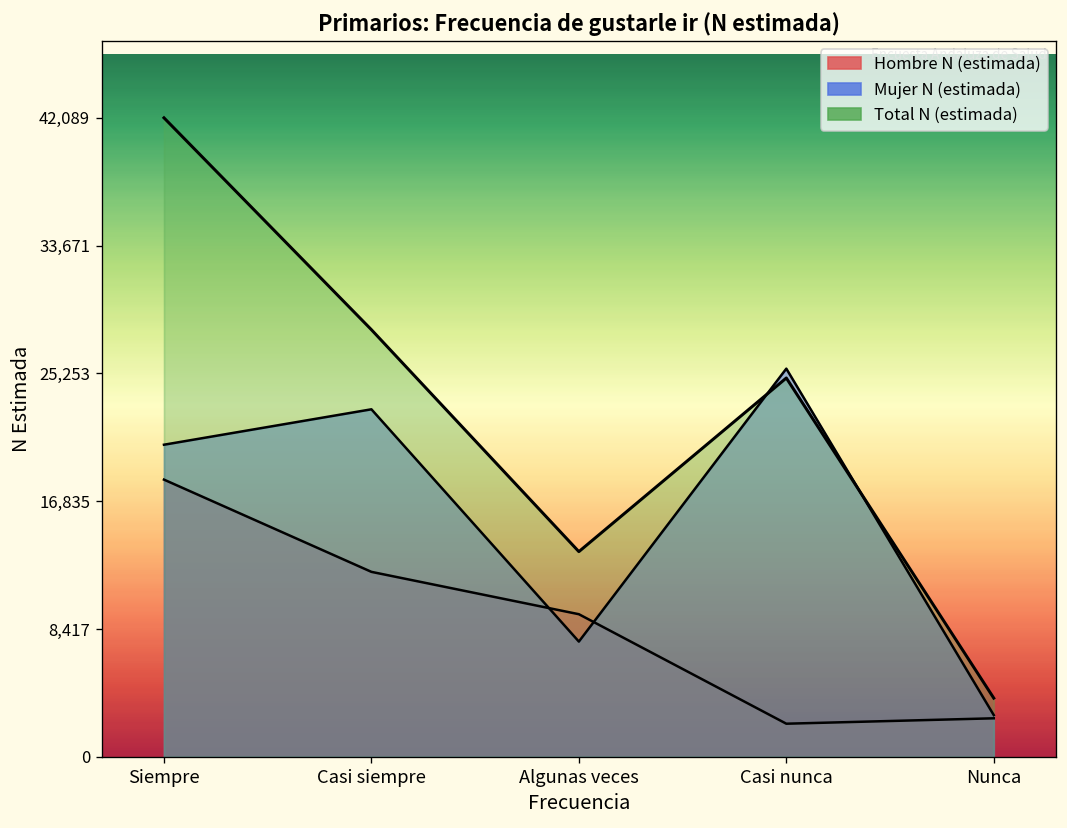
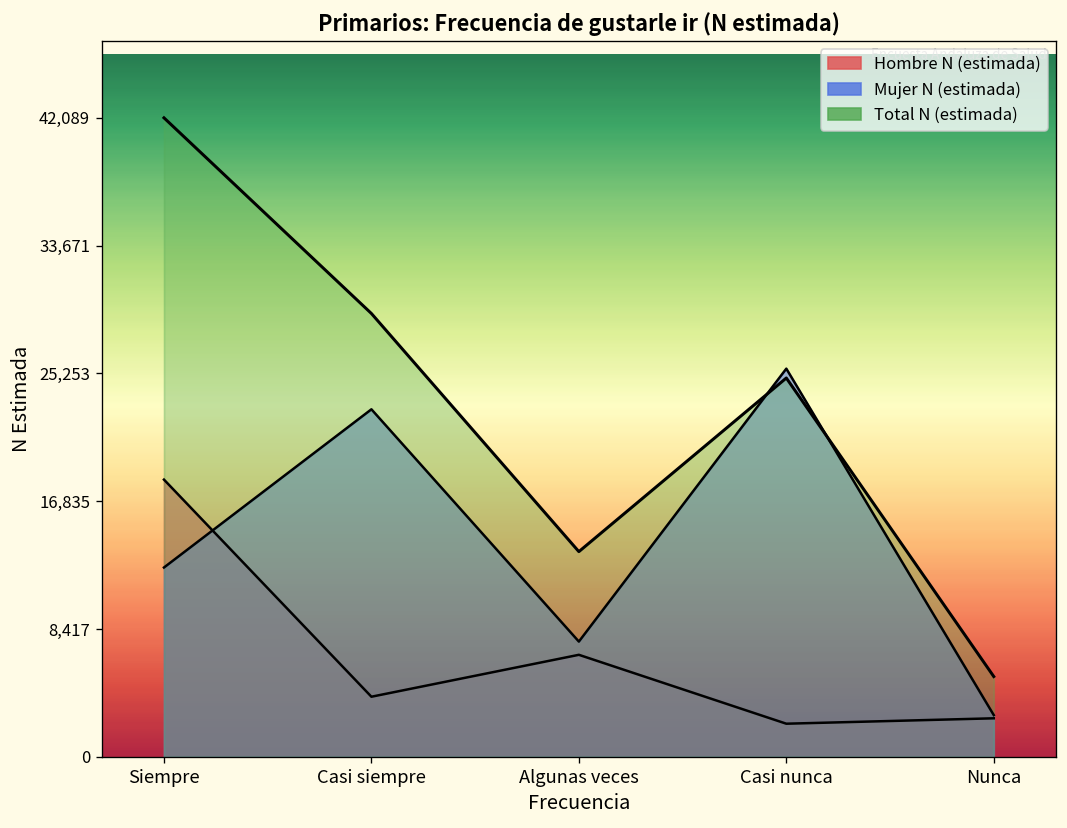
Mujer N (estimada), Siempre: 20,600 -> 12,500
Hombre N (estimada), Casi siempre: 12,200 -> 4,000
Total N (estimada), Casi siempre: 28,100 -> 29,200
Hombre N (estimada), Algunas veces: 9,400 -> 6,700
Total N (estimada), Nunca: 3,900 -> 5,300
